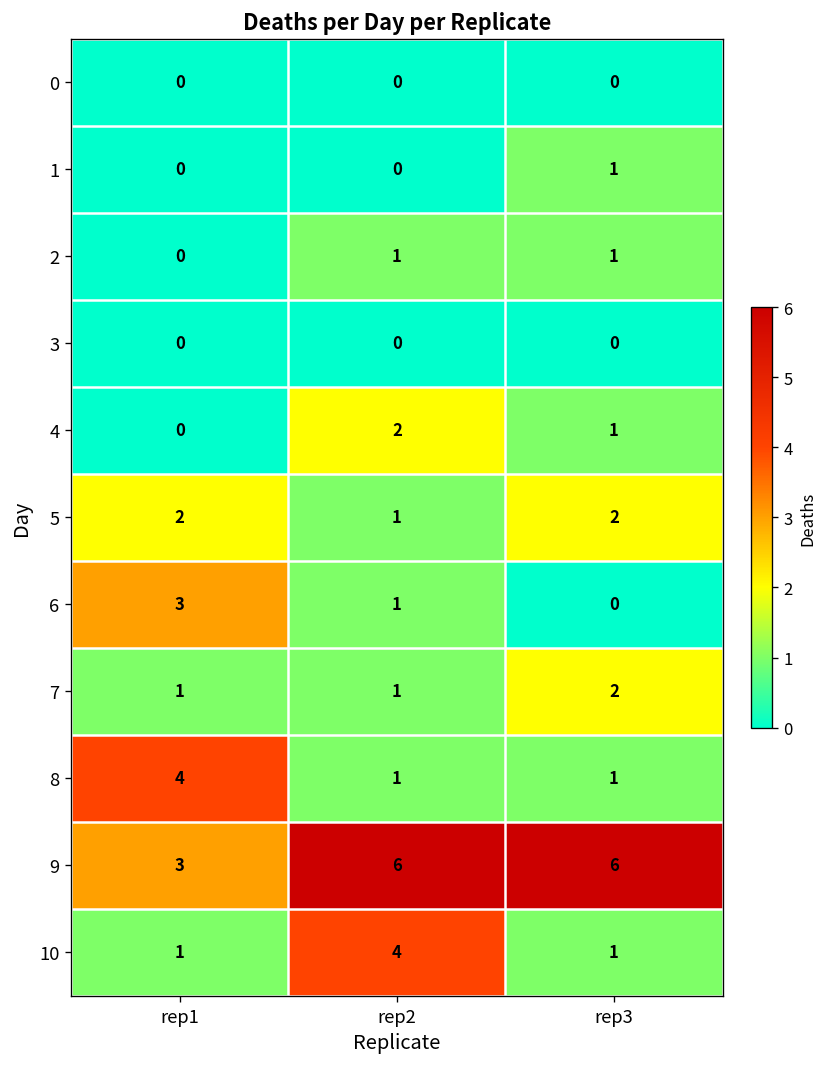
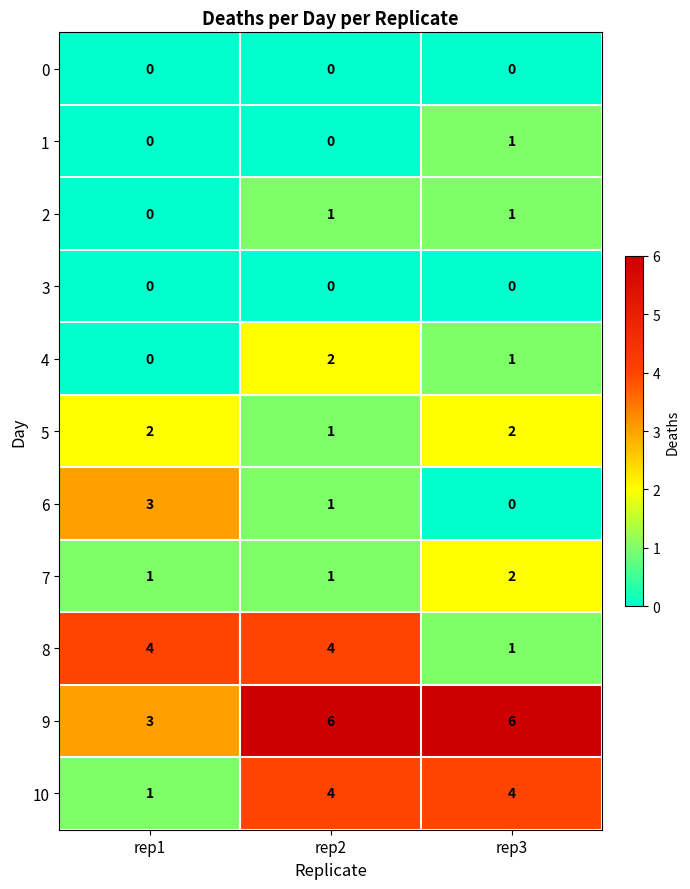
8, rep2: 1 -> 4
10, rep3: 1 -> 4
